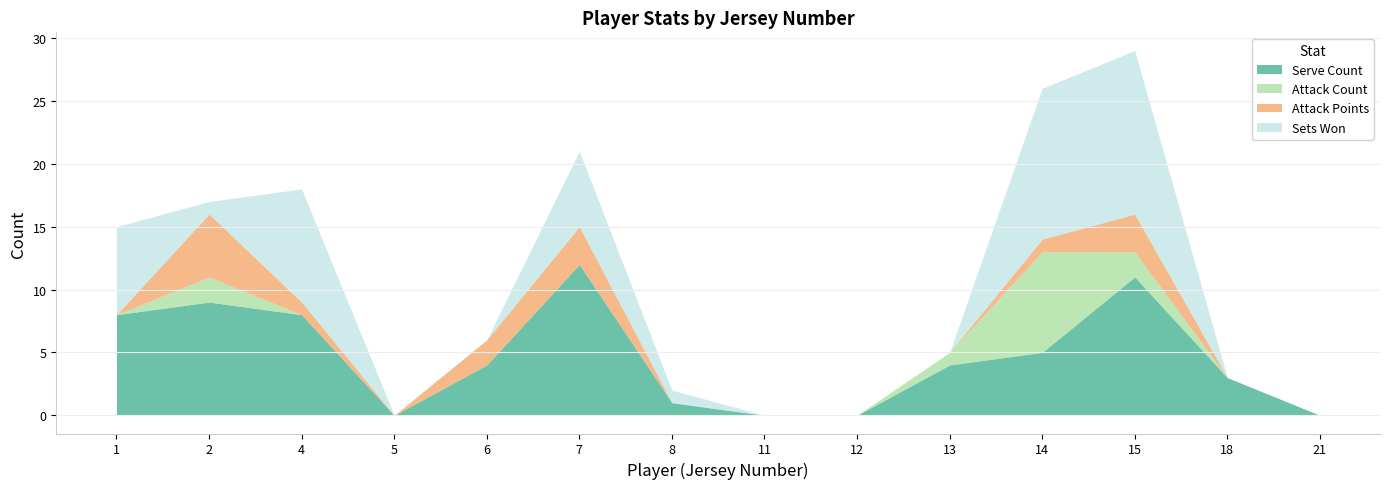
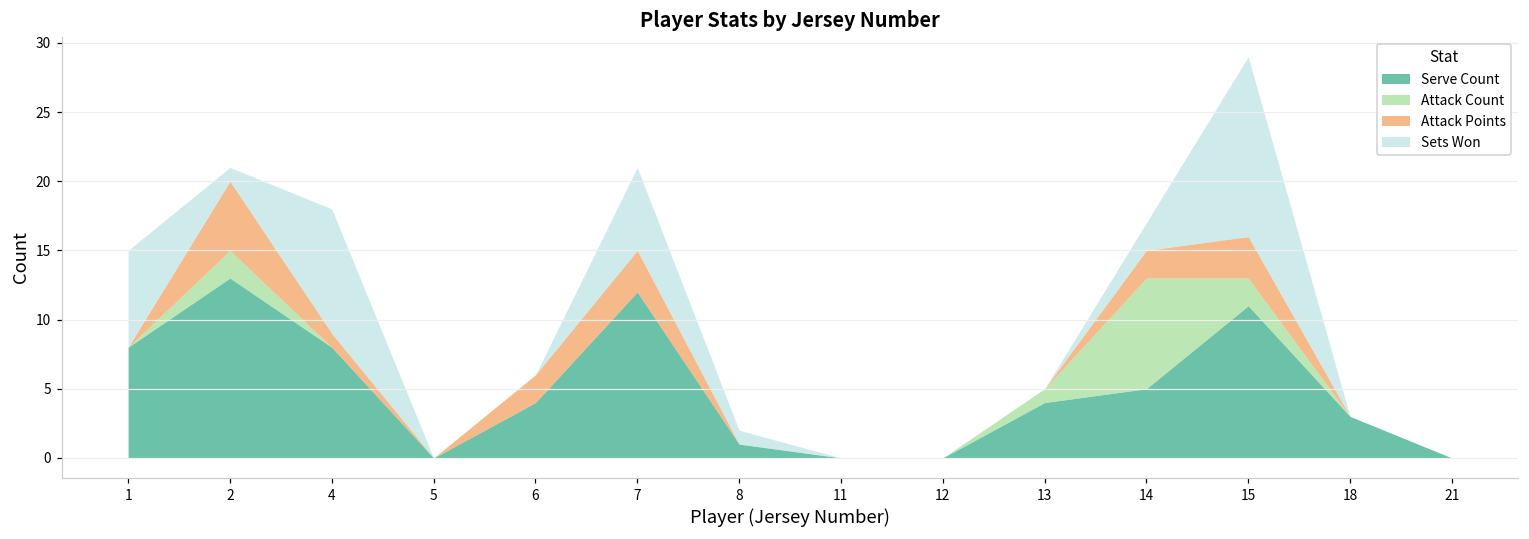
Serve Count, 2: 9 -> 13
Attack Points, 14: 1 -> 2
Sets Won, 14: 12 -> 2
